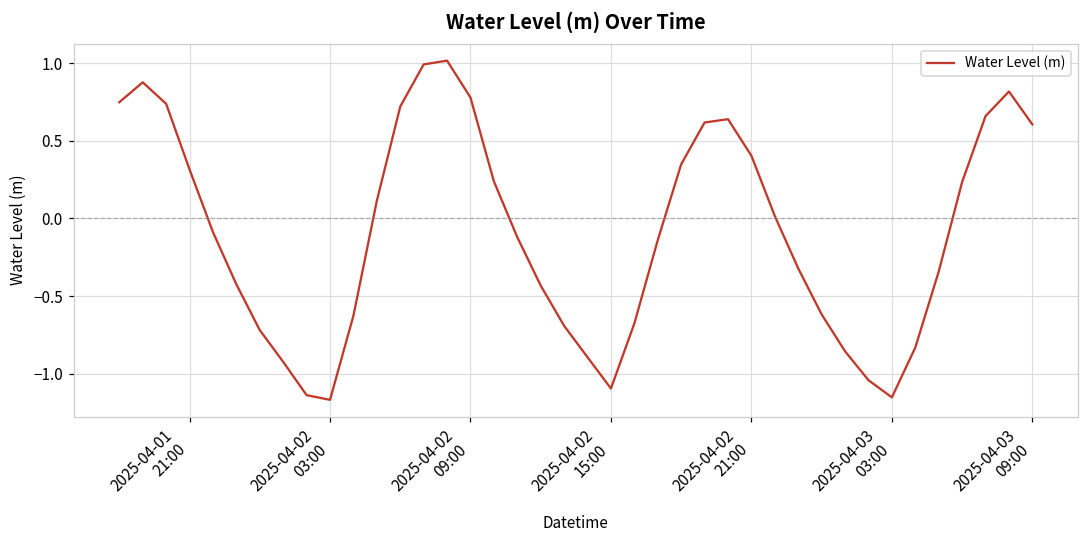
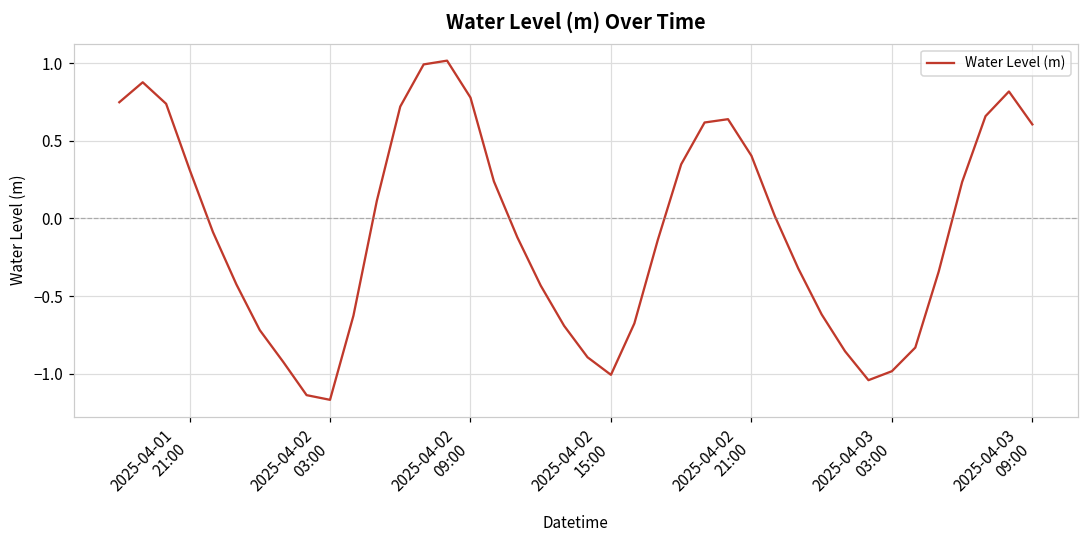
2025-04-02 15:00: -1.10 -> -1.01
2025-04-03 03:00: -1.15 -> -0.98
